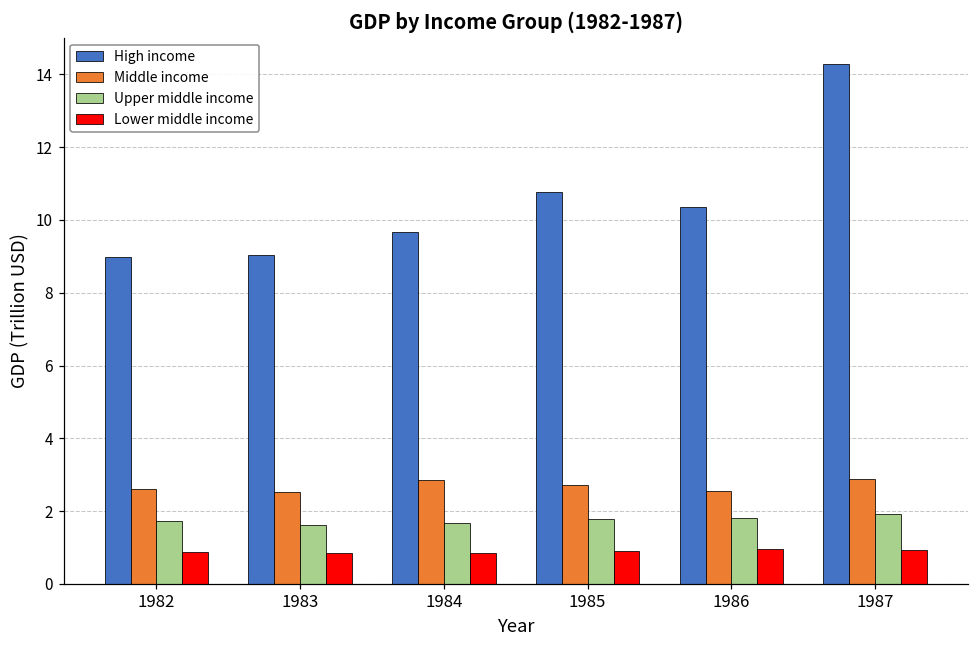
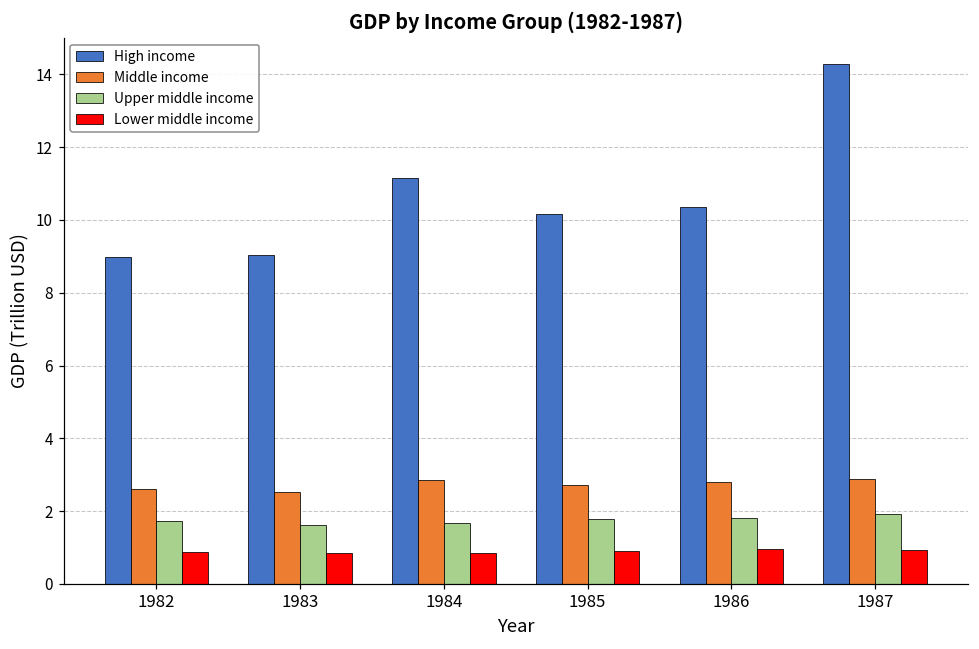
High income, 1984: 9.7 -> 11.1
High income, 1985: 10.8 -> 10.2
Middle income, 1986: 2.6 -> 2.8
